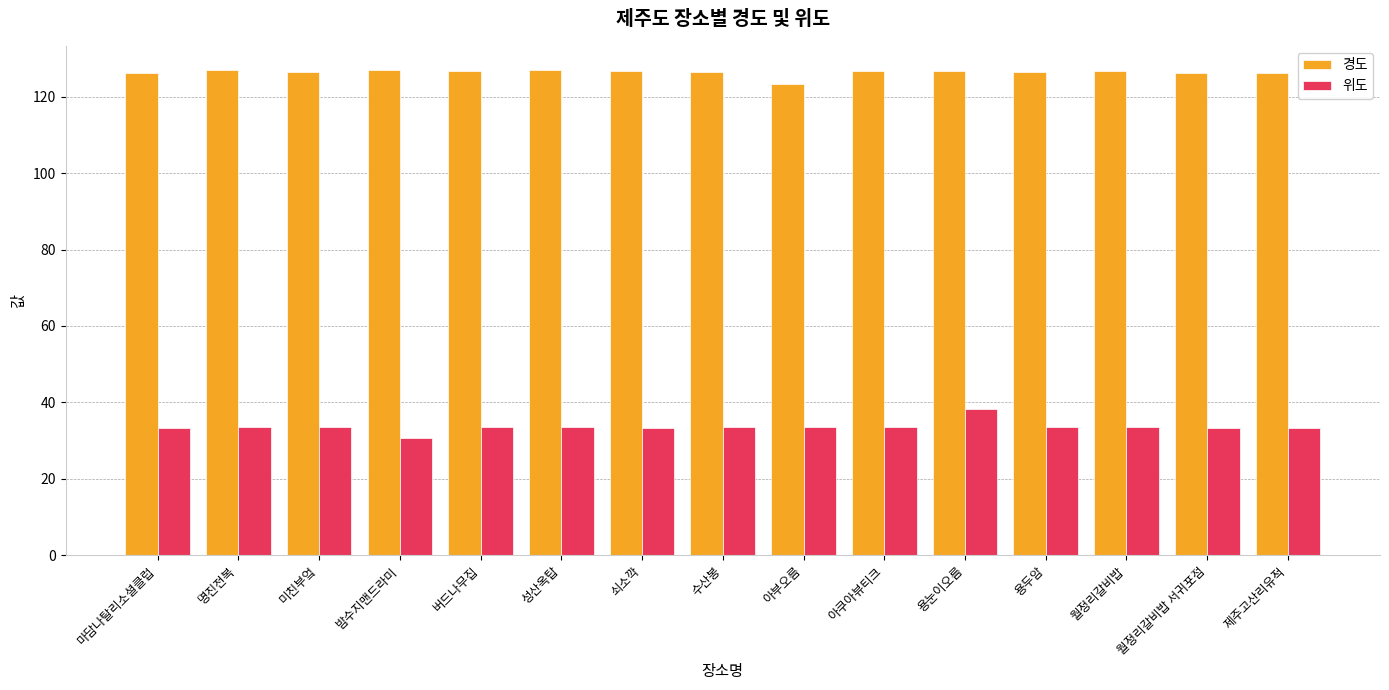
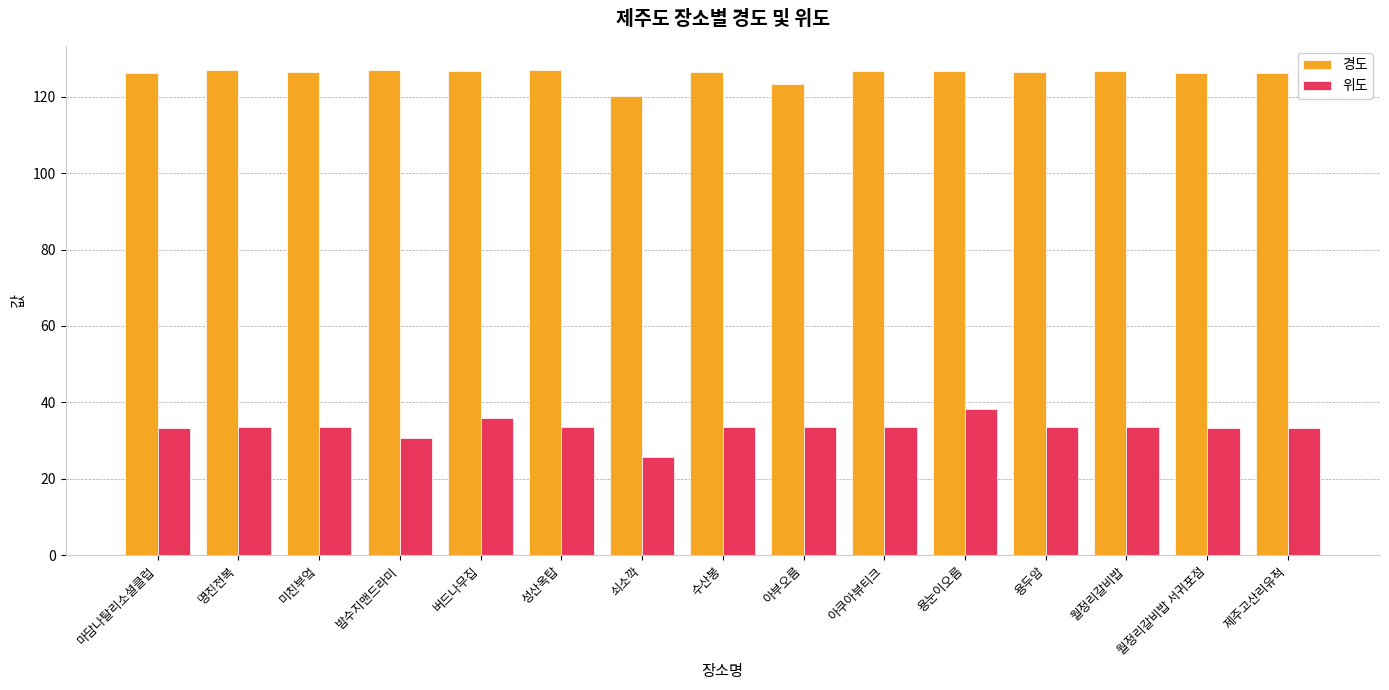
위도, 버드나무집: 34 -> 36
경도, 쇠소깍: 127 -> 120
위도, 쇠소깍: 33 -> 26
